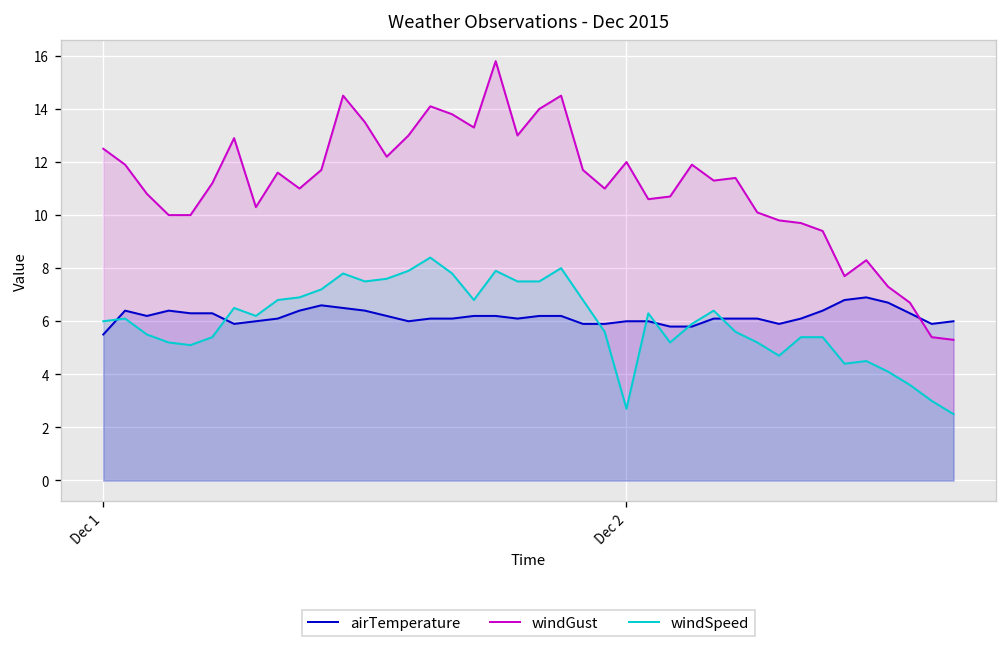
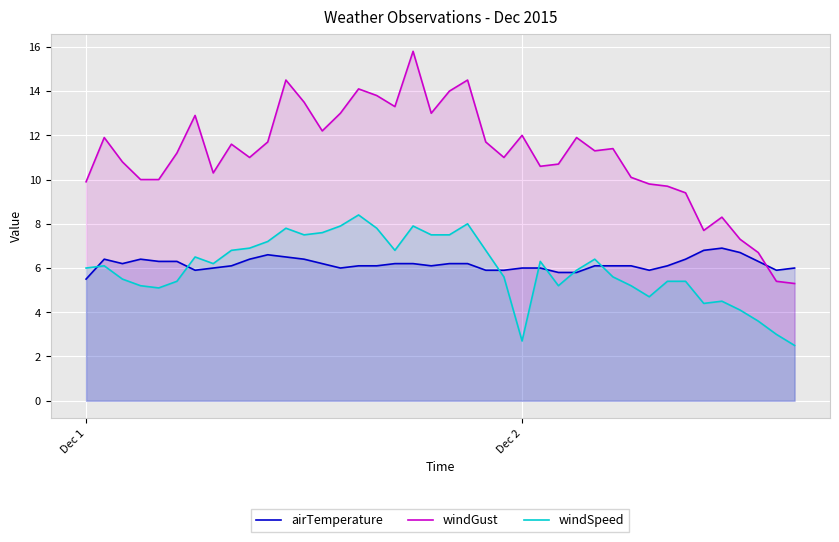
windGust, Dec 1: 12.5 -> 9.9
